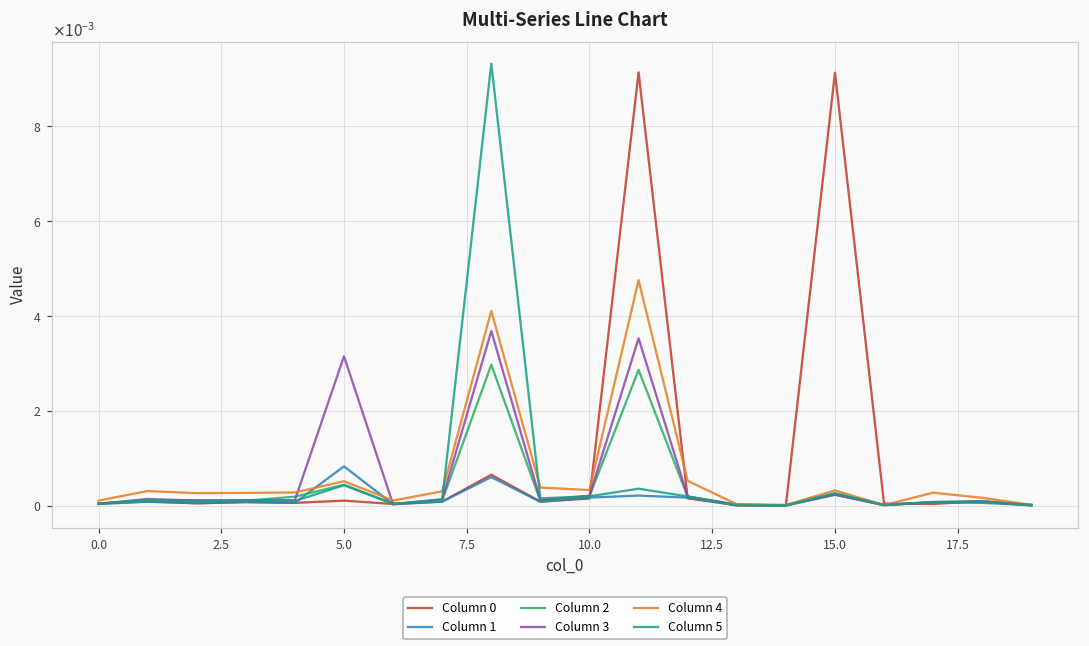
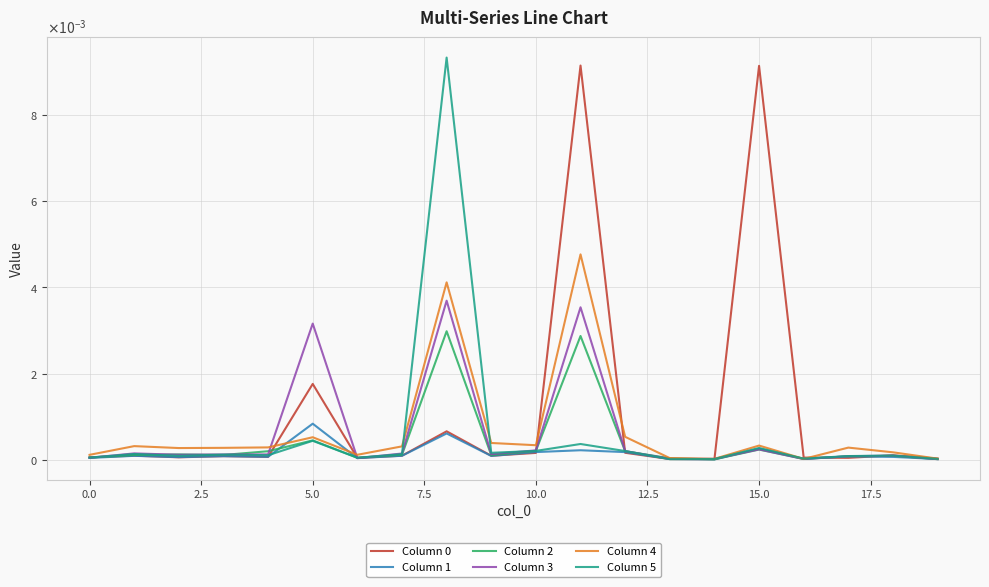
Column 0, 5.0: 0.0001 -> 0.0018
